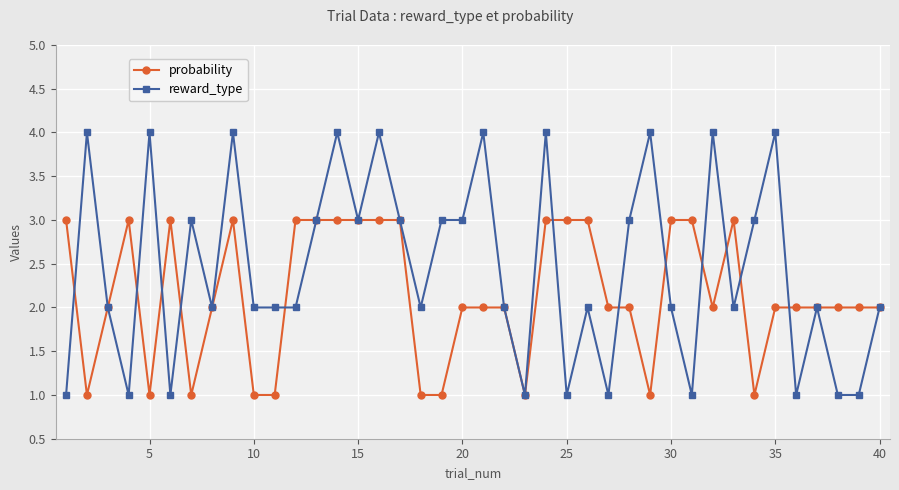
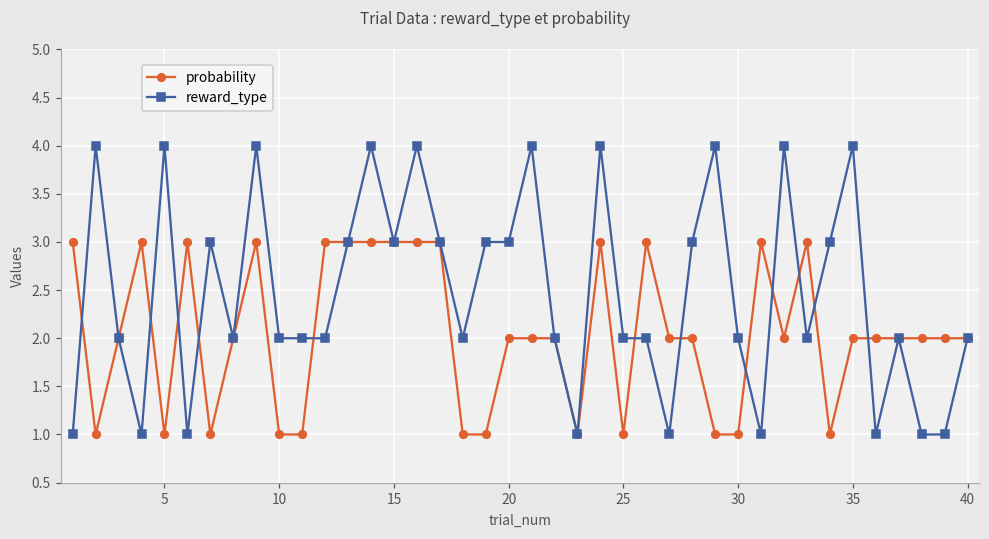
probability, 25: 3 -> 1
reward_type, 25: 1 -> 2
probability, 30: 3 -> 1
